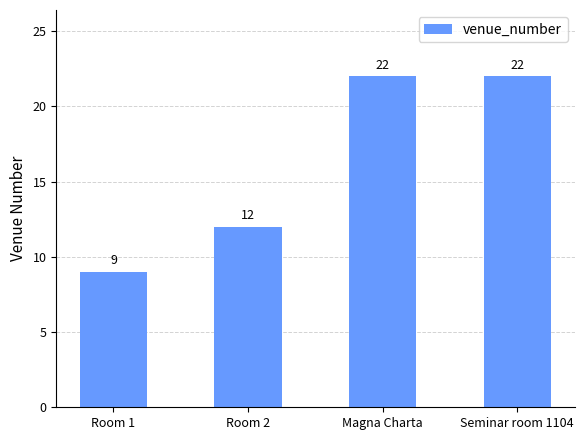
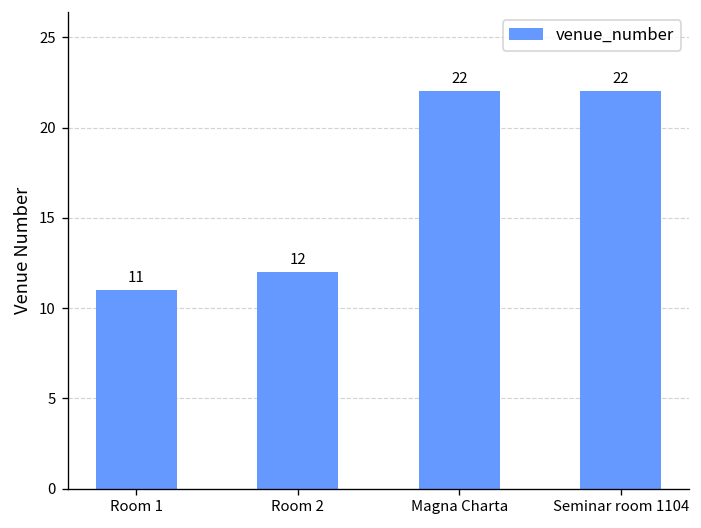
Room 1: 9 -> 11
